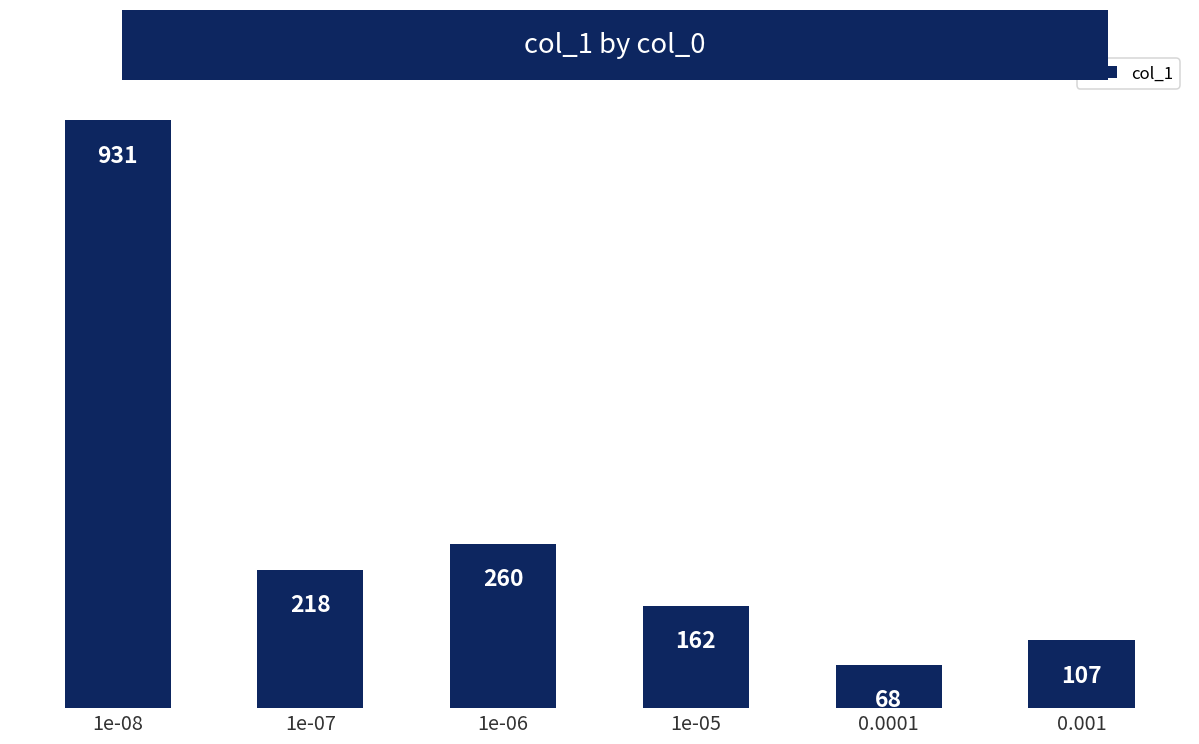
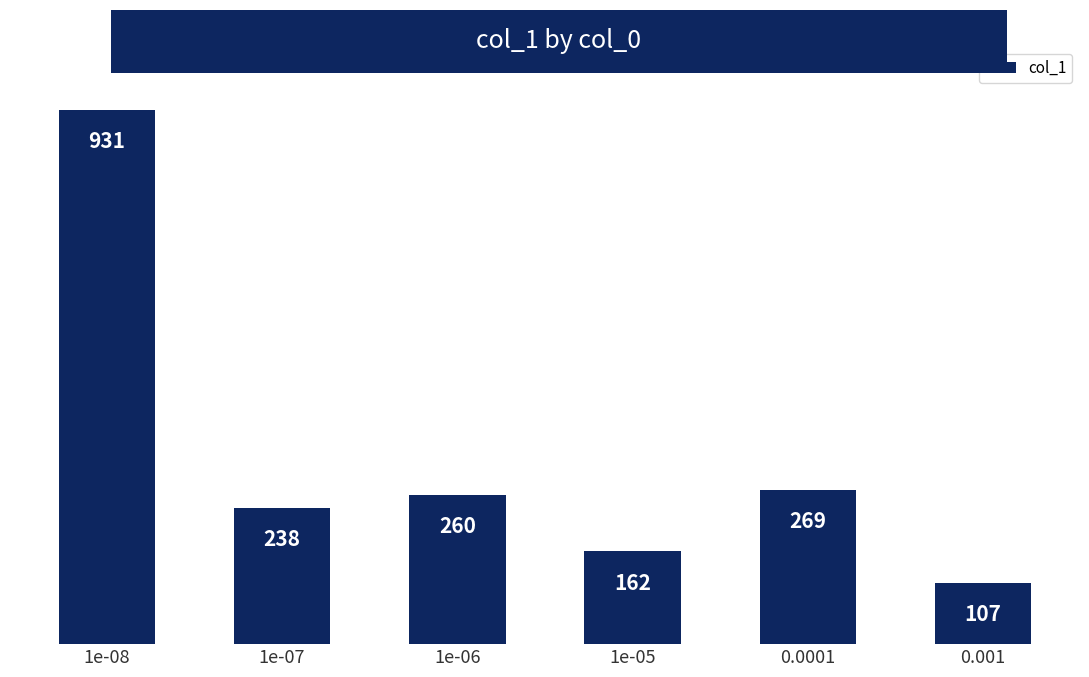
1e-07: 218 -> 238
0.0001: 68 -> 269
